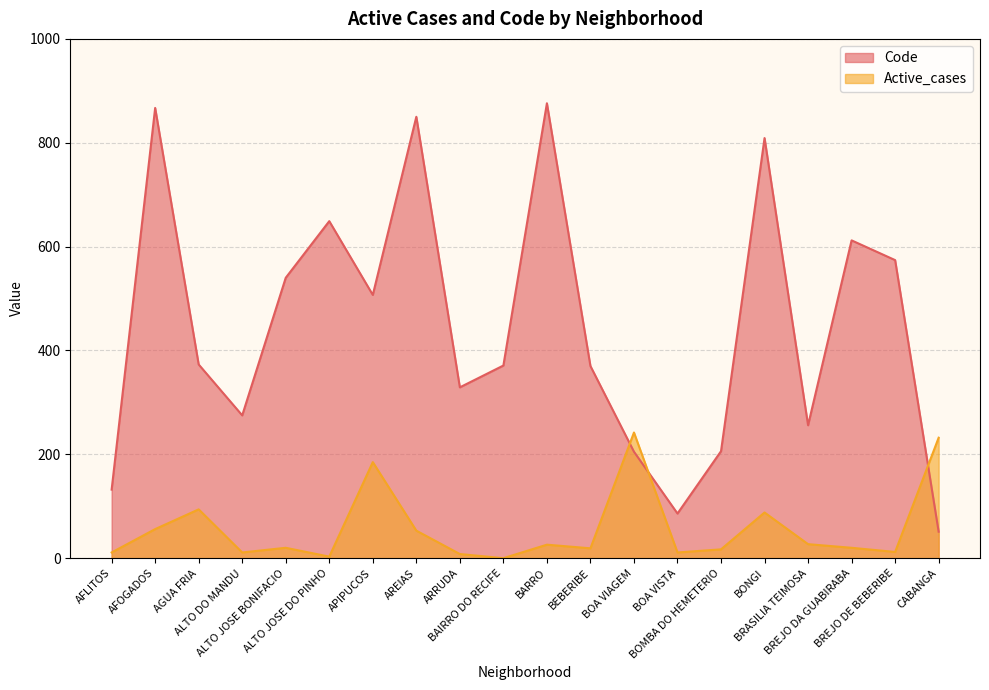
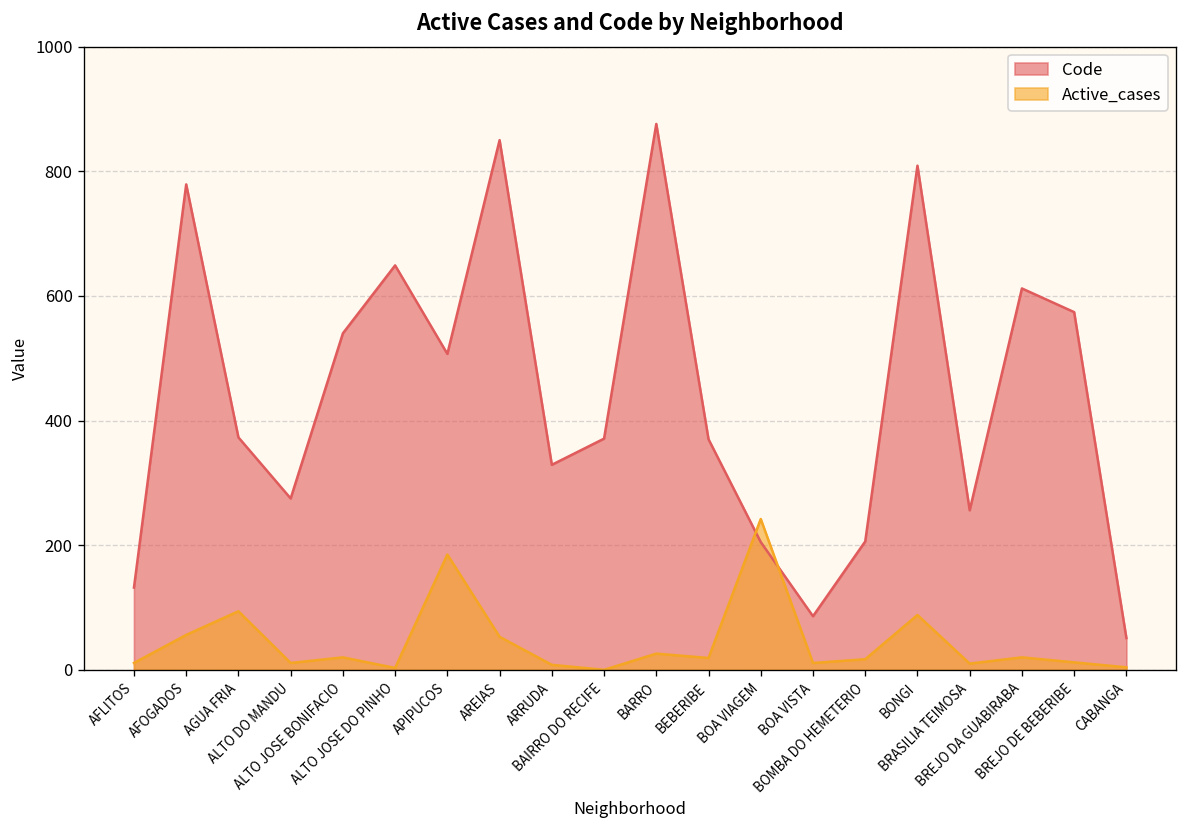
Code, AFOGADOS: 870 -> 780
Active_cases, BRASILIA TEIMOSA: 30 -> 10
Active_cases, CABANGA: 230 -> 0
